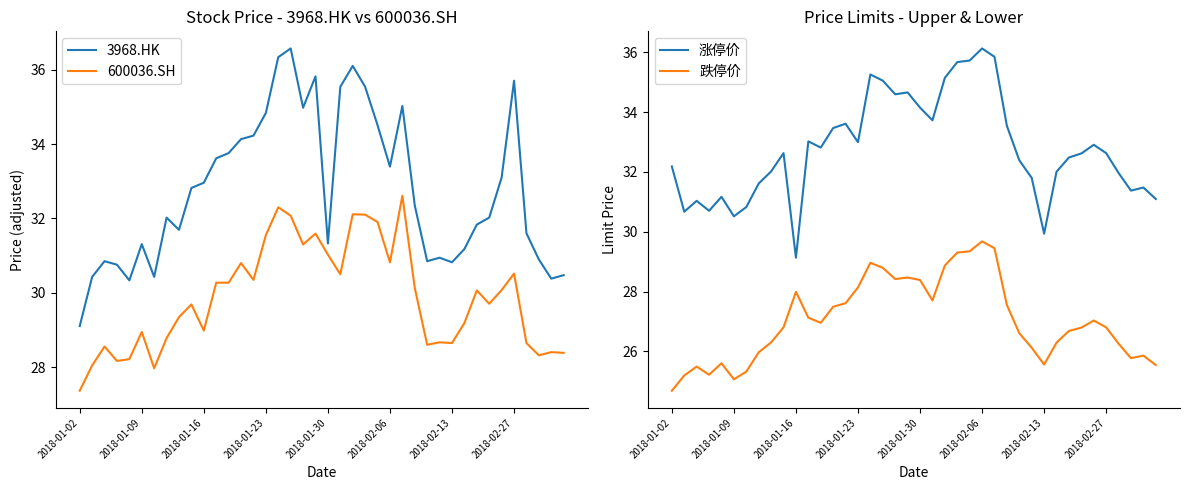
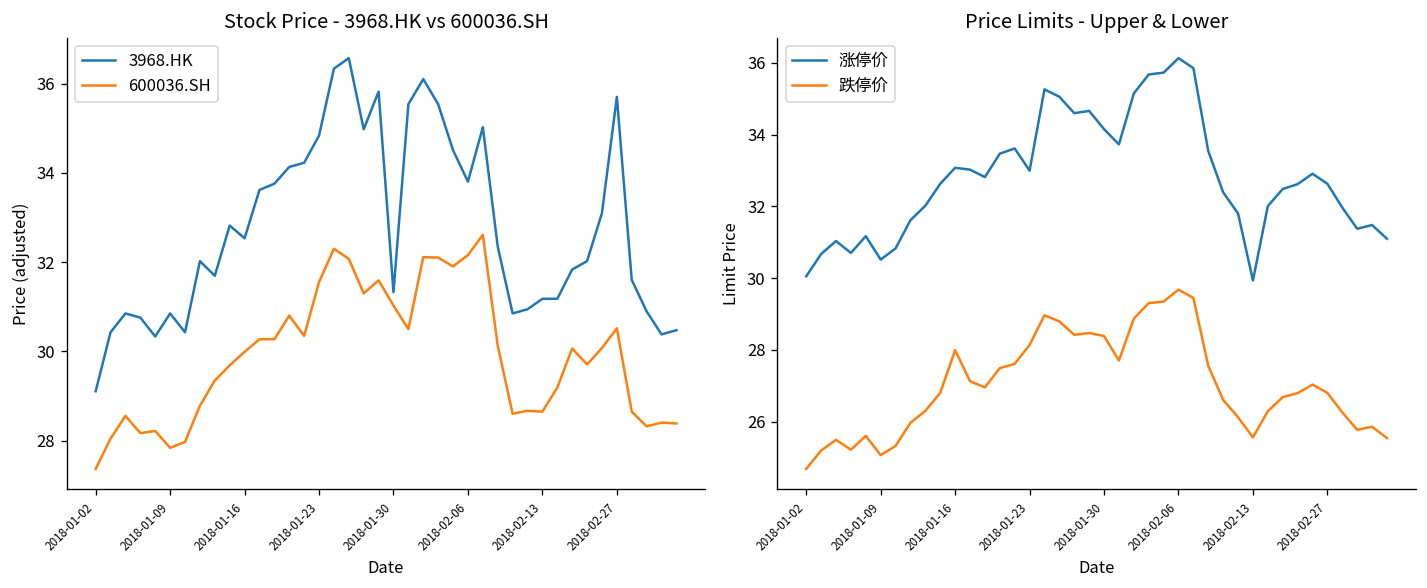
Stock Price - 3968.HK vs 600036.SH, 3968.HK, 2018-01-09: 31.3 -> 30.9
Stock Price - 3968.HK vs 600036.SH, 600036.SH, 2018-01-09: 28.9 -> 27.8
Stock Price - 3968.HK vs 600036.SH, 3968.HK, 2018-01-16: 33.0 -> 32.5
Stock Price - 3968.HK vs 600036.SH, 600036.SH, 2018-01-16: 29.0 -> 30.0
Stock Price - 3968.HK vs 600036.SH, 3968.HK, 2018-02-06: 33.4 -> 33.8
Stock Price - 3968.HK vs 600036.SH, 600036.SH, 2018-02-06: 30.8 -> 32.2
Stock Price - 3968.HK vs 600036.SH, 3968.HK, 2018-02-13: 30.8 -> 31.2
Price Limits - Upper & Lower, 涨停价, 2018-01-02: 32.2 -> 30.0
Price Limits - Upper & Lower, 涨停价, 2018-01-16: 29.1 -> 33.1
